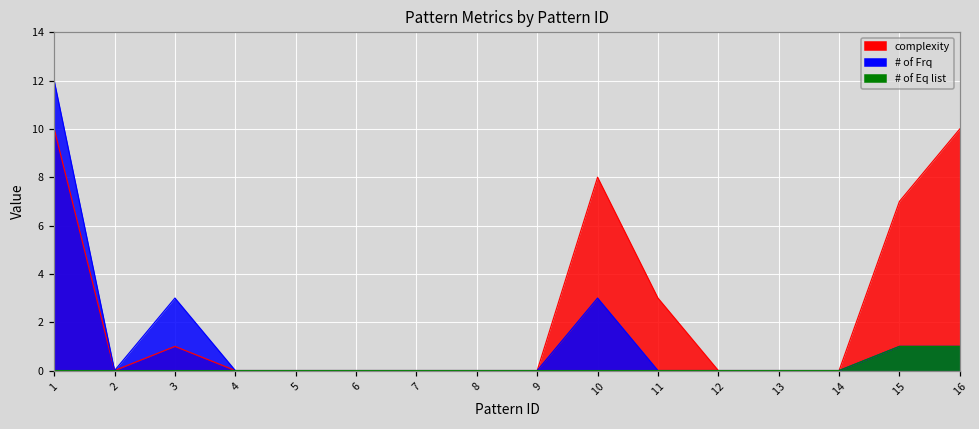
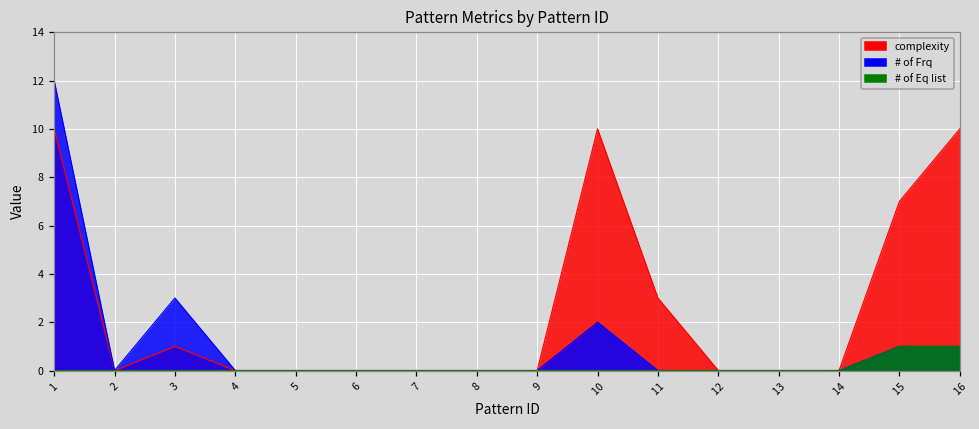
complexity, 10: 8 -> 10
# of Frq, 10: 3 -> 2
